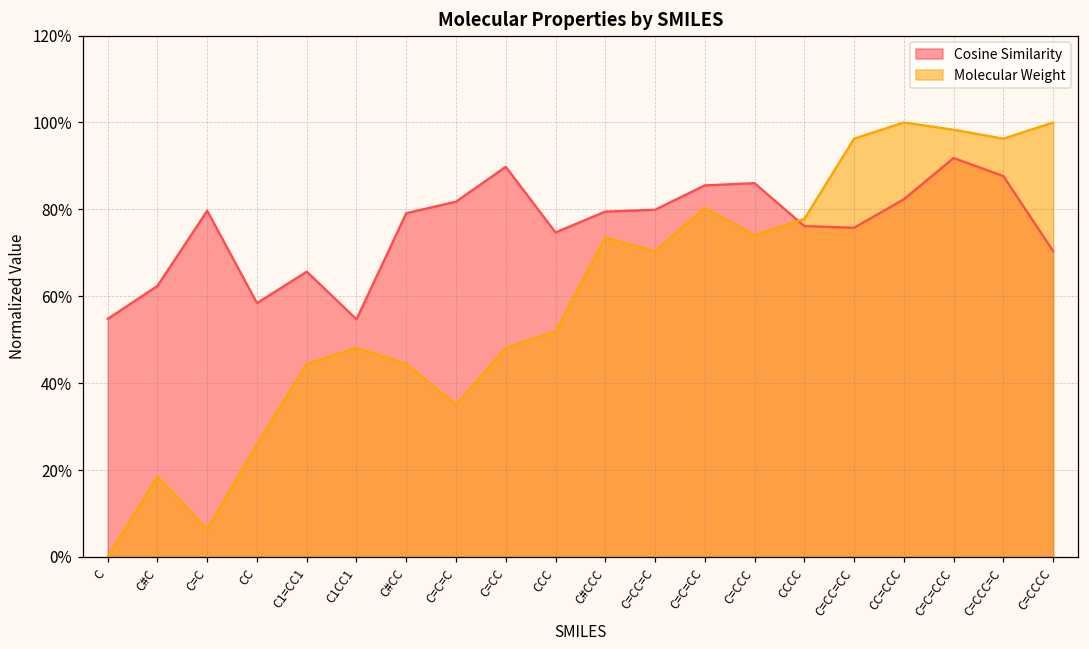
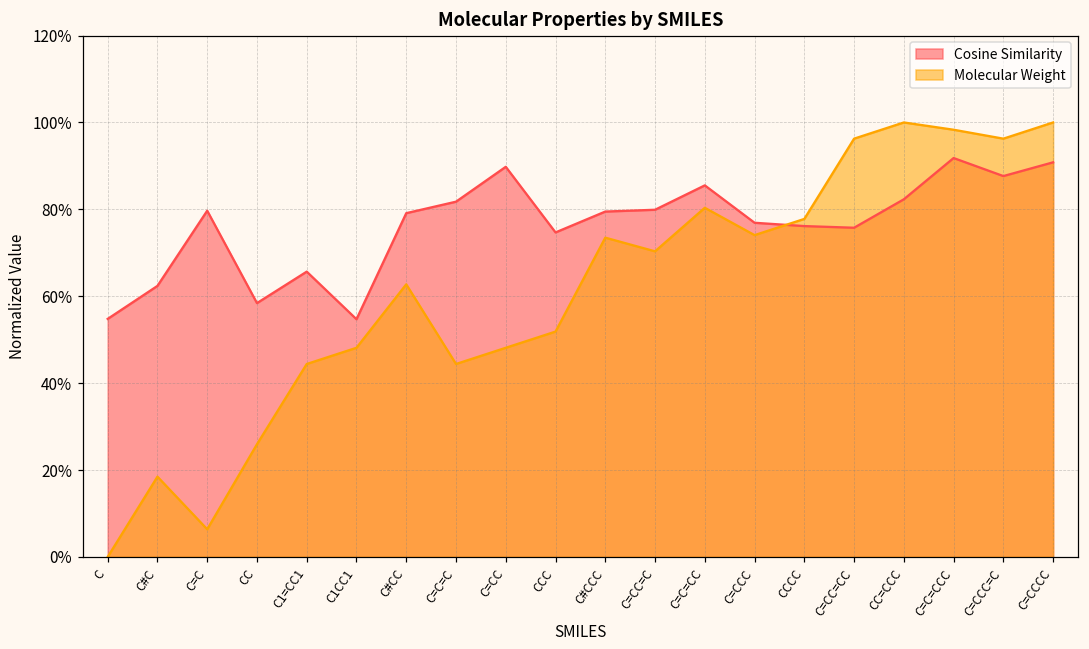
Molecular Weight, C#CC: 44% -> 63%
Molecular Weight, C=C=C: 35% -> 44%
Cosine Similarity, C=CCC: 86% -> 77%
Cosine Similarity, C=CCCC: 70% -> 91%
